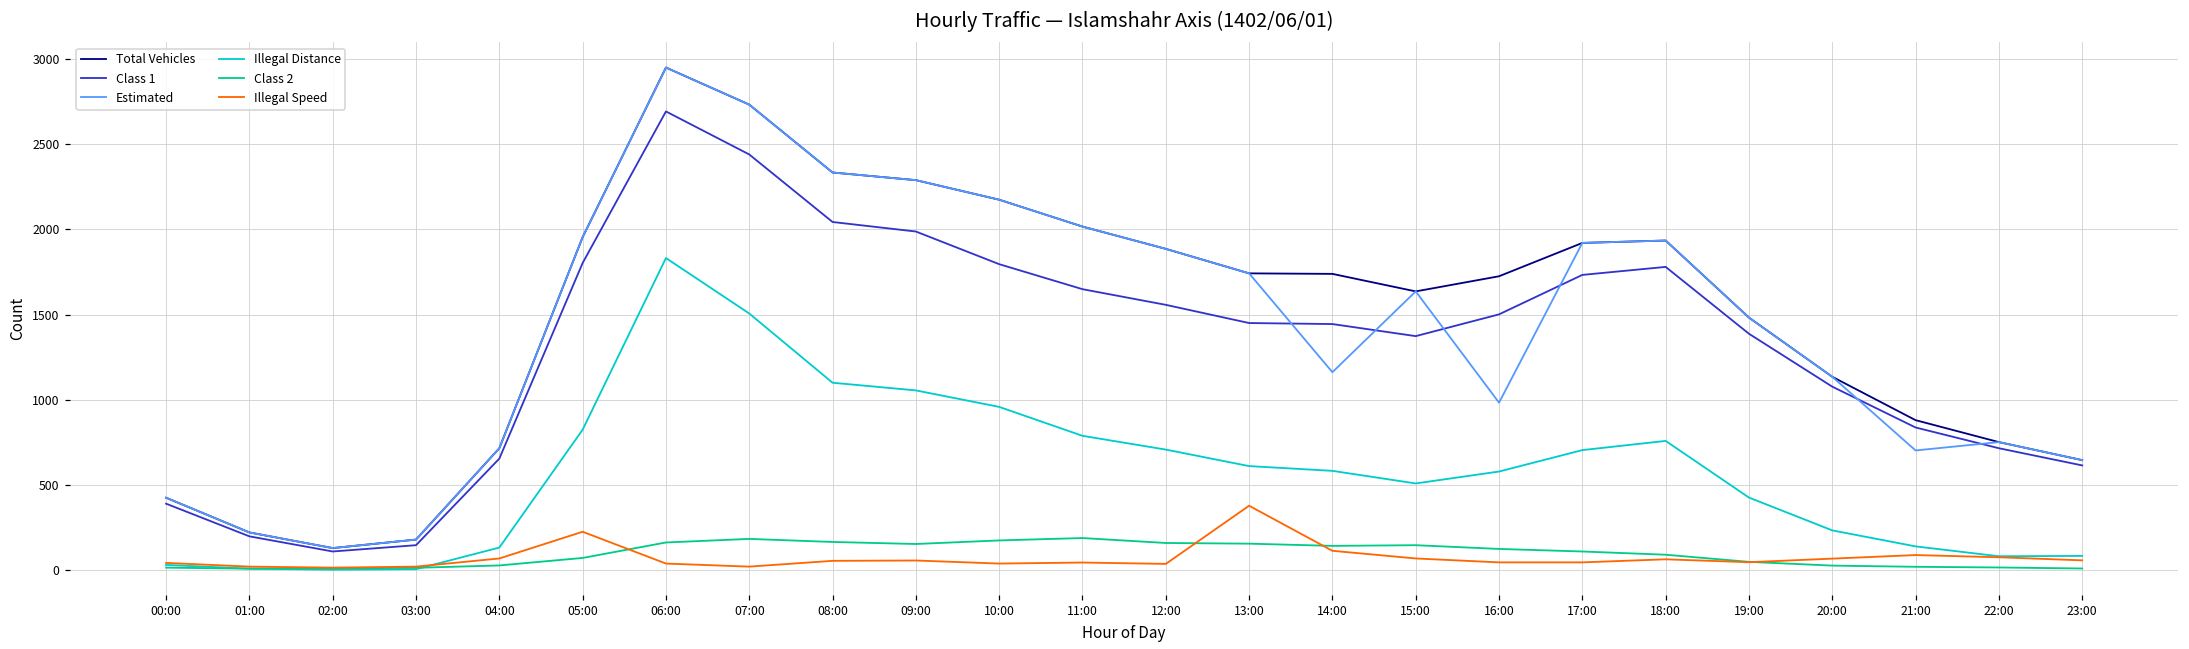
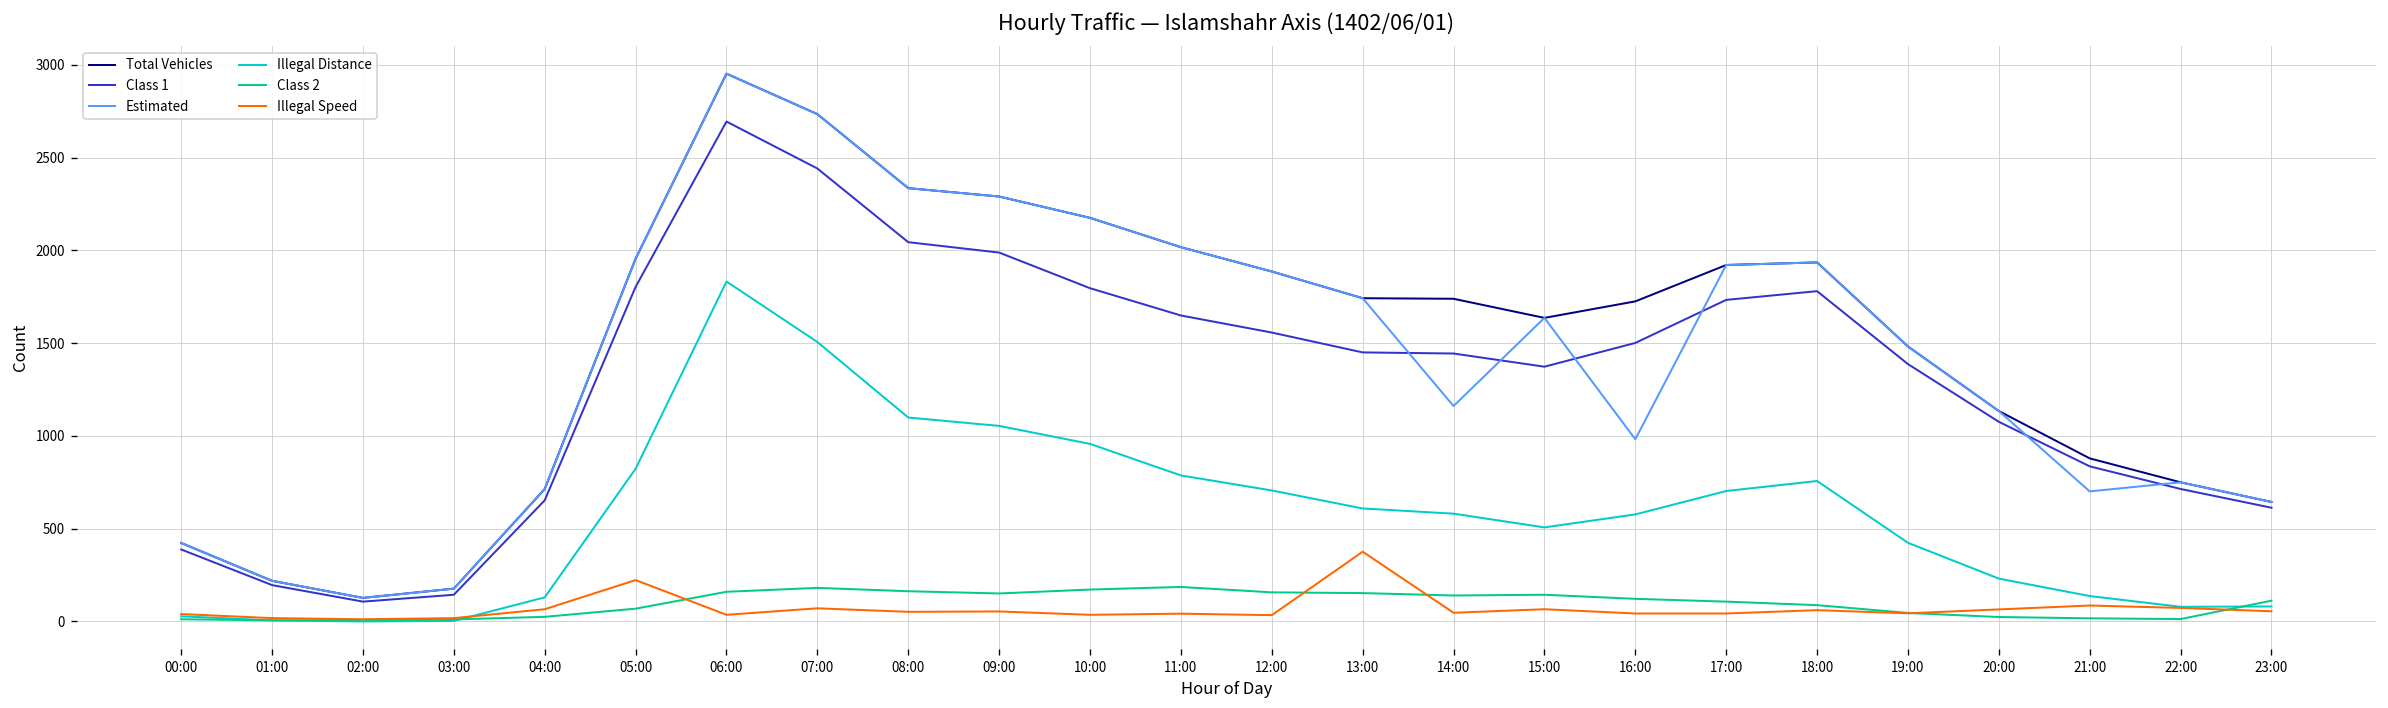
Illegal Speed, 07:00: 20 -> 70
Illegal Speed, 14:00: 110 -> 50
Class 2, 23:00: 10 -> 110
